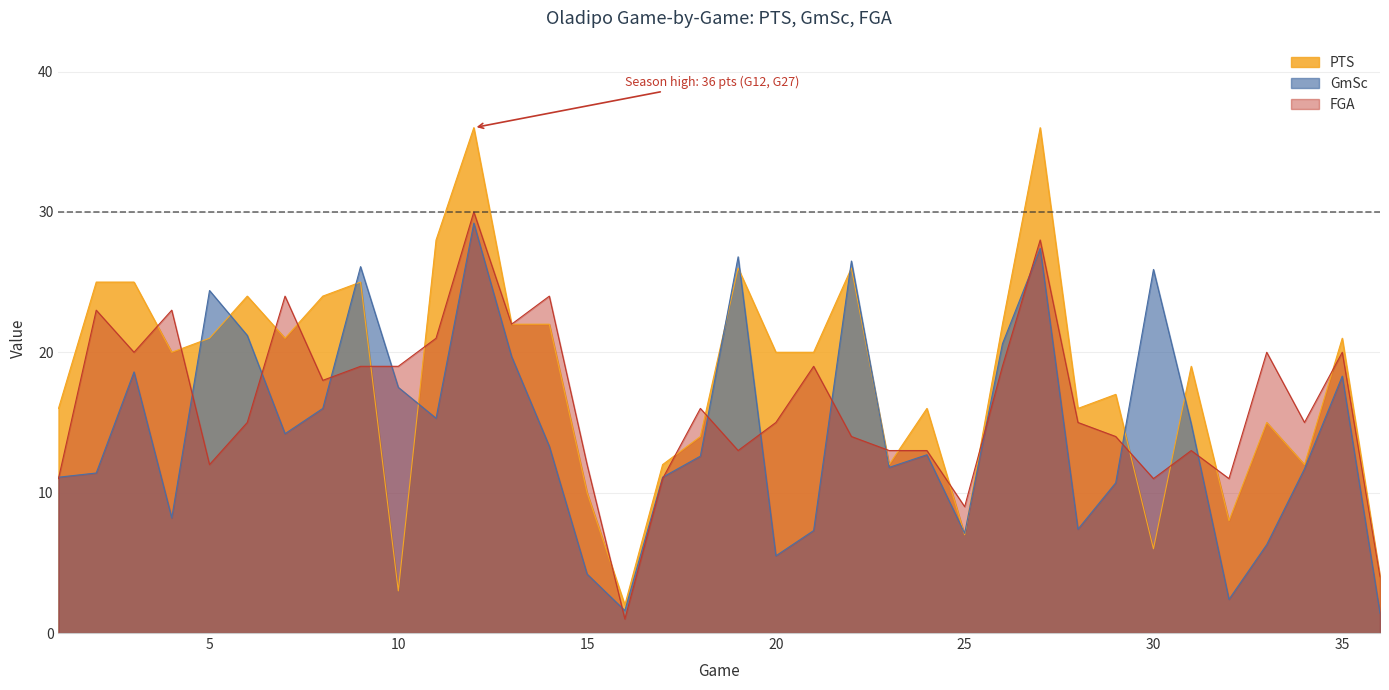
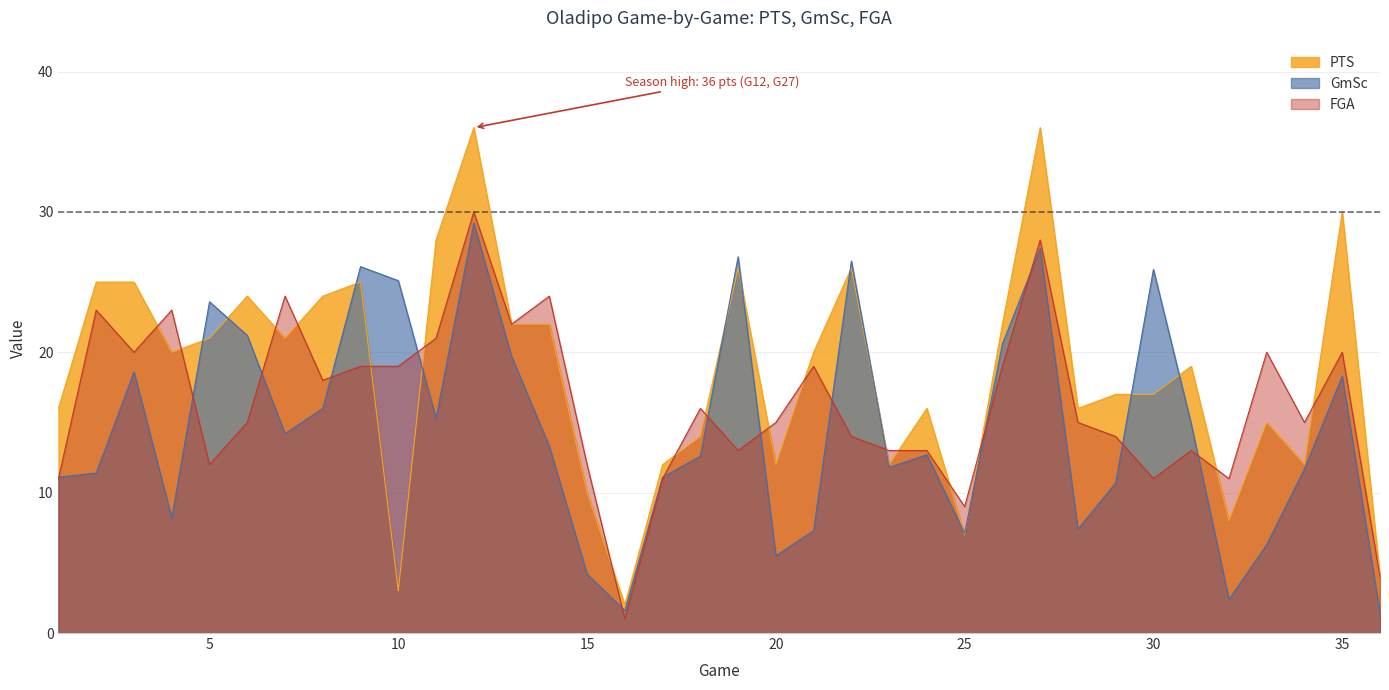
GmSc, 5: 24.4 -> 23.6
GmSc, 10: 17.5 -> 25.1
PTS, 20: 20 -> 12
PTS, 30: 6 -> 17
PTS, 35: 21 -> 30
